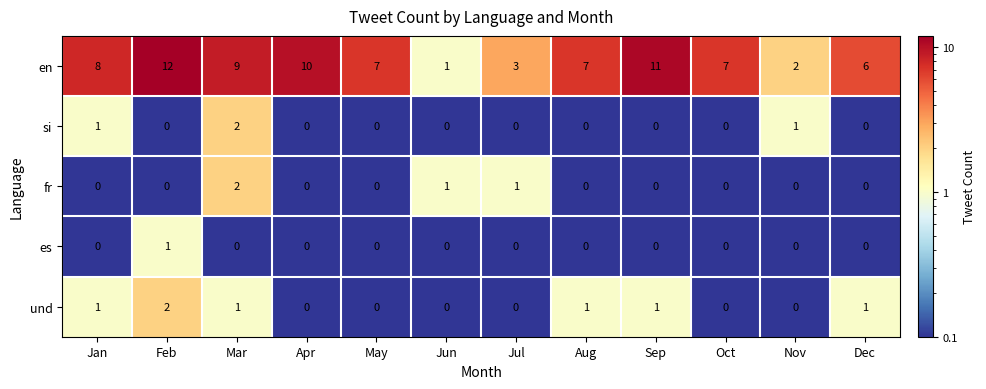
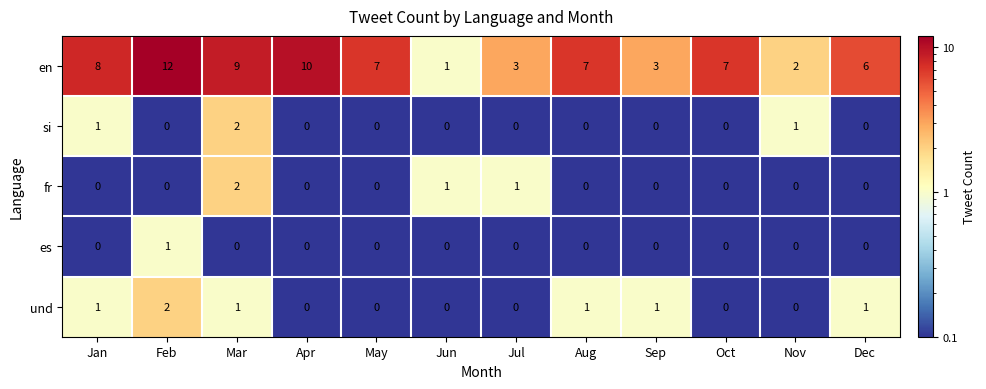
en, Sep: 11 -> 3
